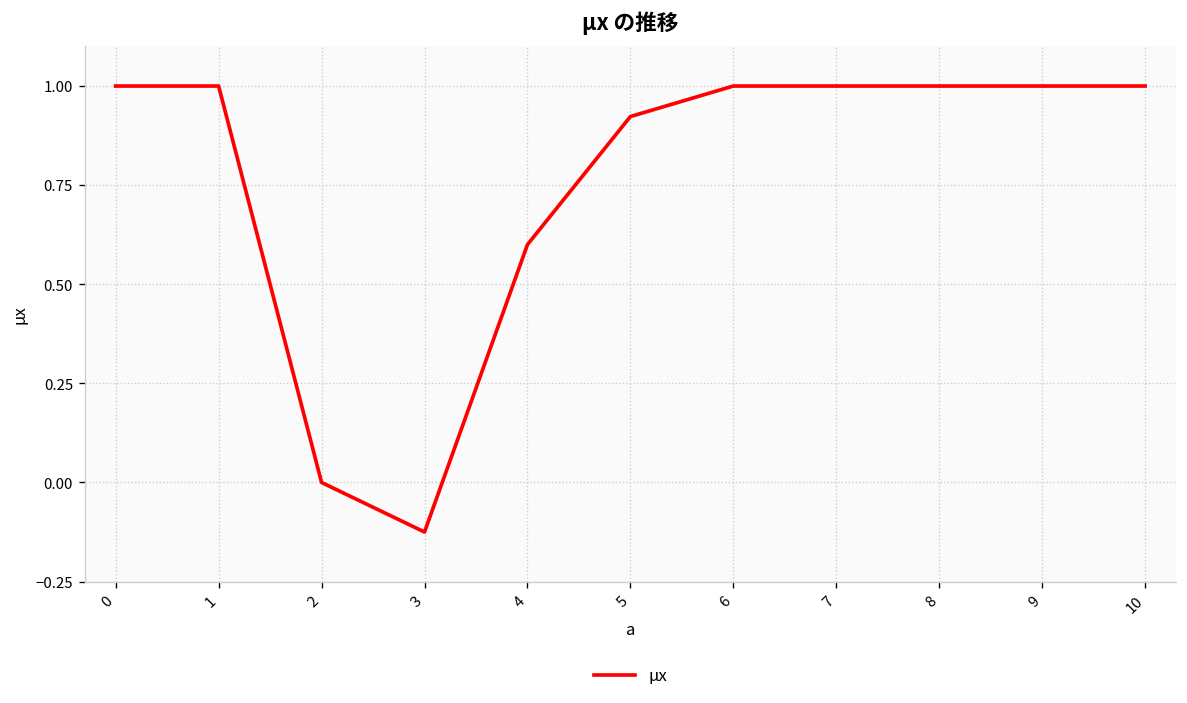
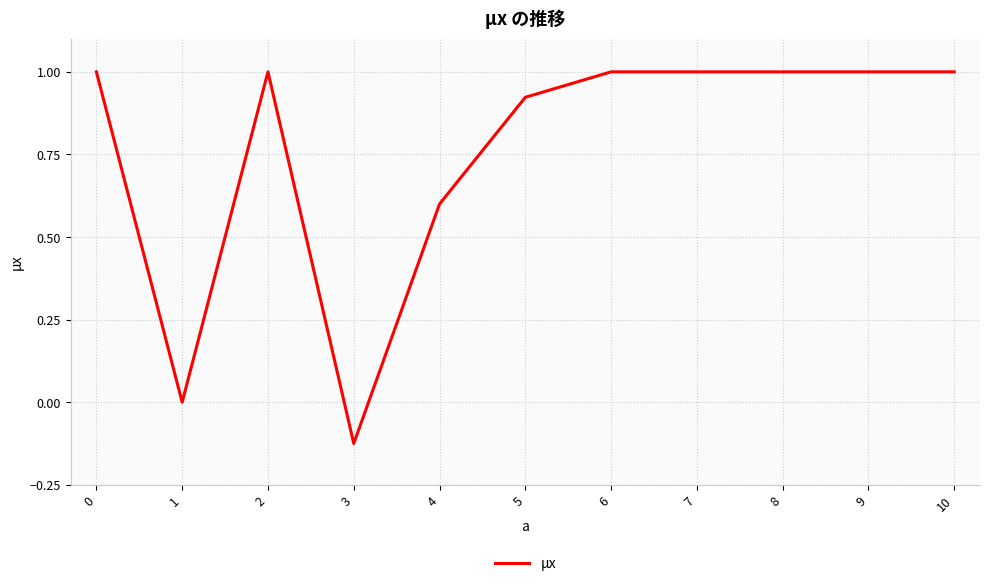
1: 1 -> 0
2: 0 -> 1
